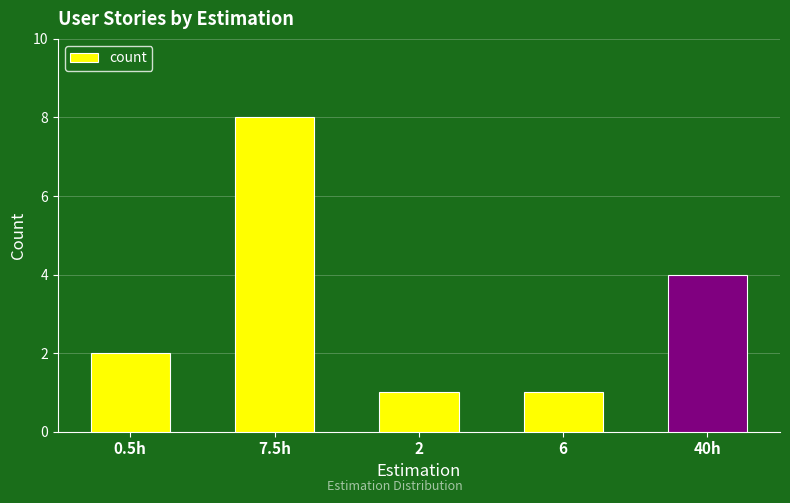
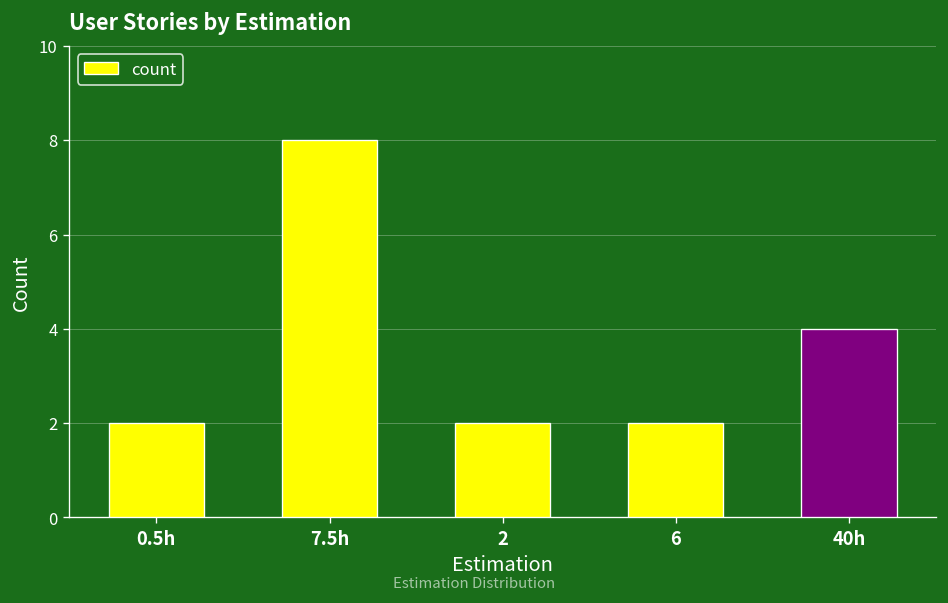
2: 1 -> 2
6: 1 -> 2
